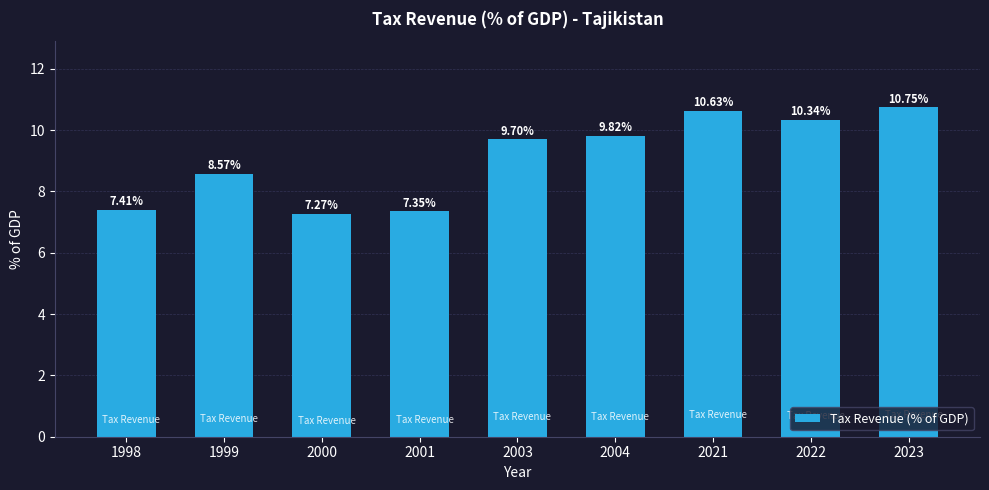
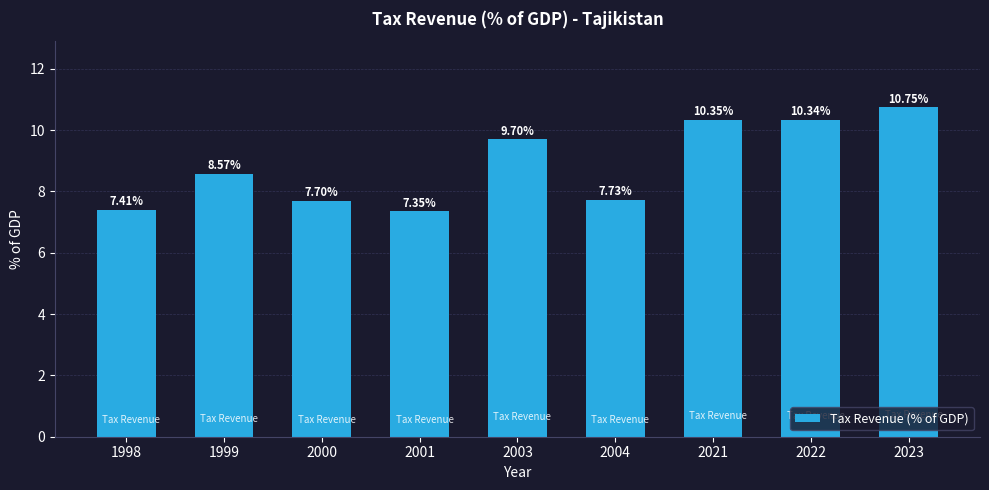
2000: 7.27% -> 7.70%
2004: 9.82% -> 7.73%
2021: 10.63% -> 10.35%
